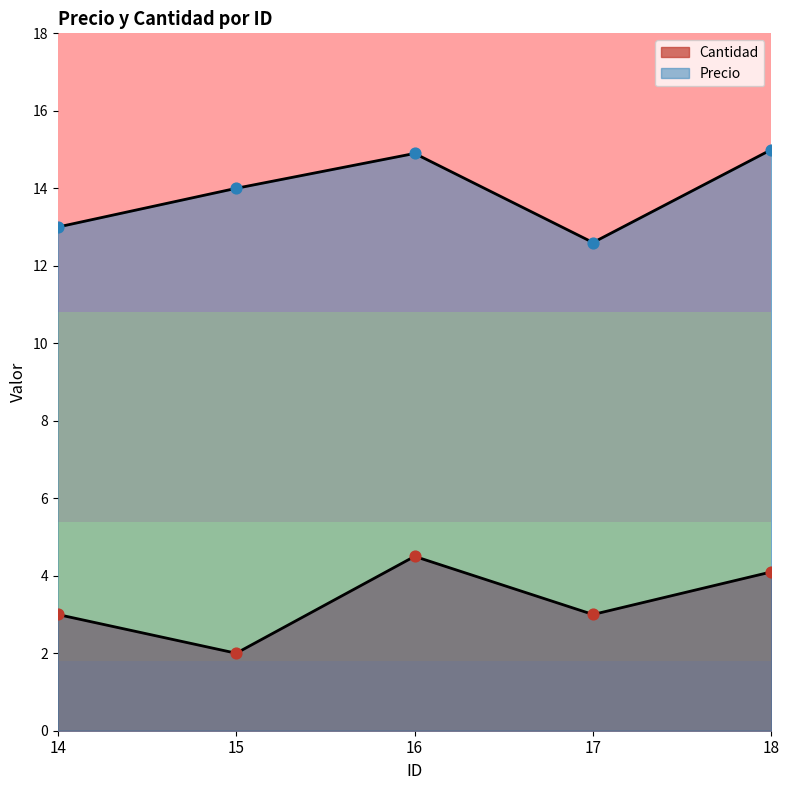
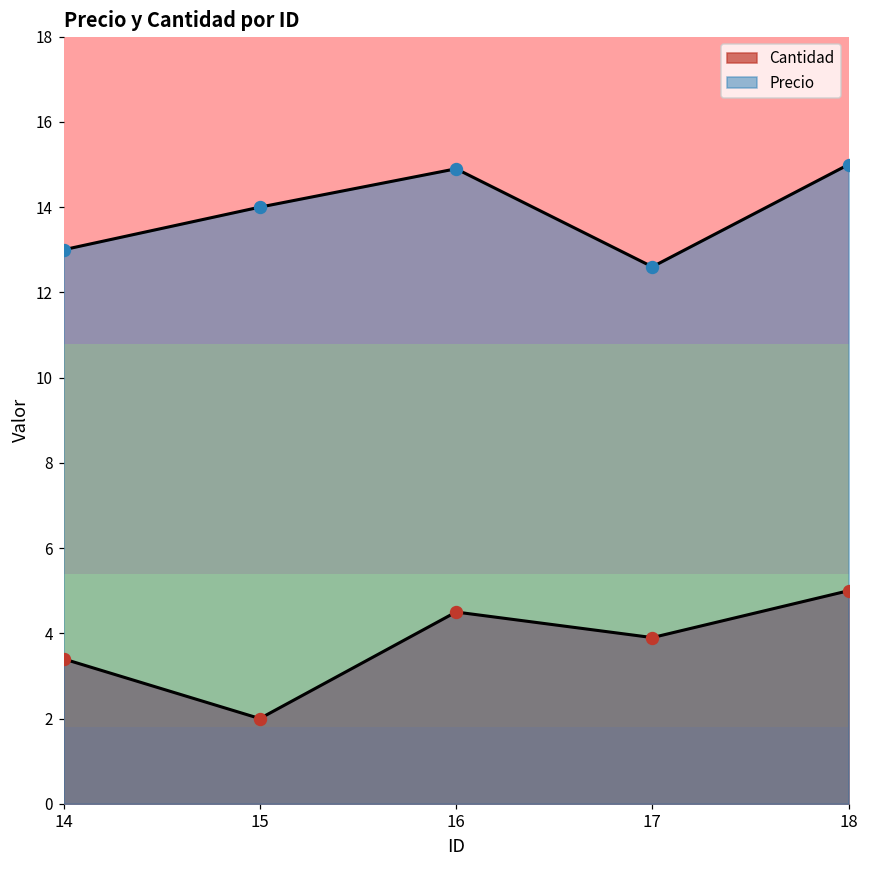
Cantidad, 14: 3.0 -> 3.4
Cantidad, 17: 3.0 -> 3.9
Cantidad, 18: 4.1 -> 5.0
